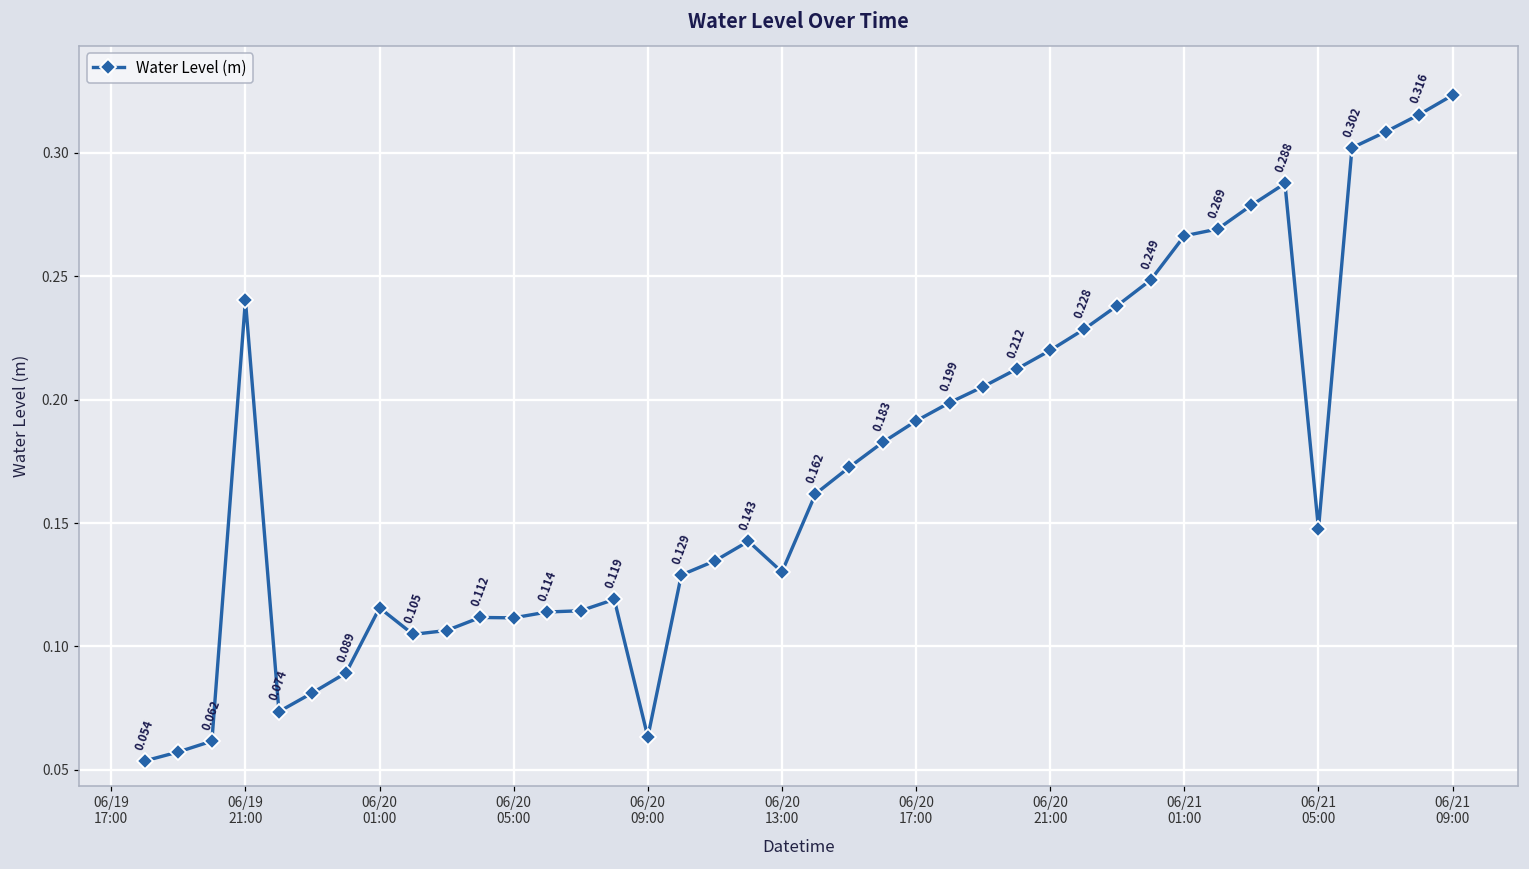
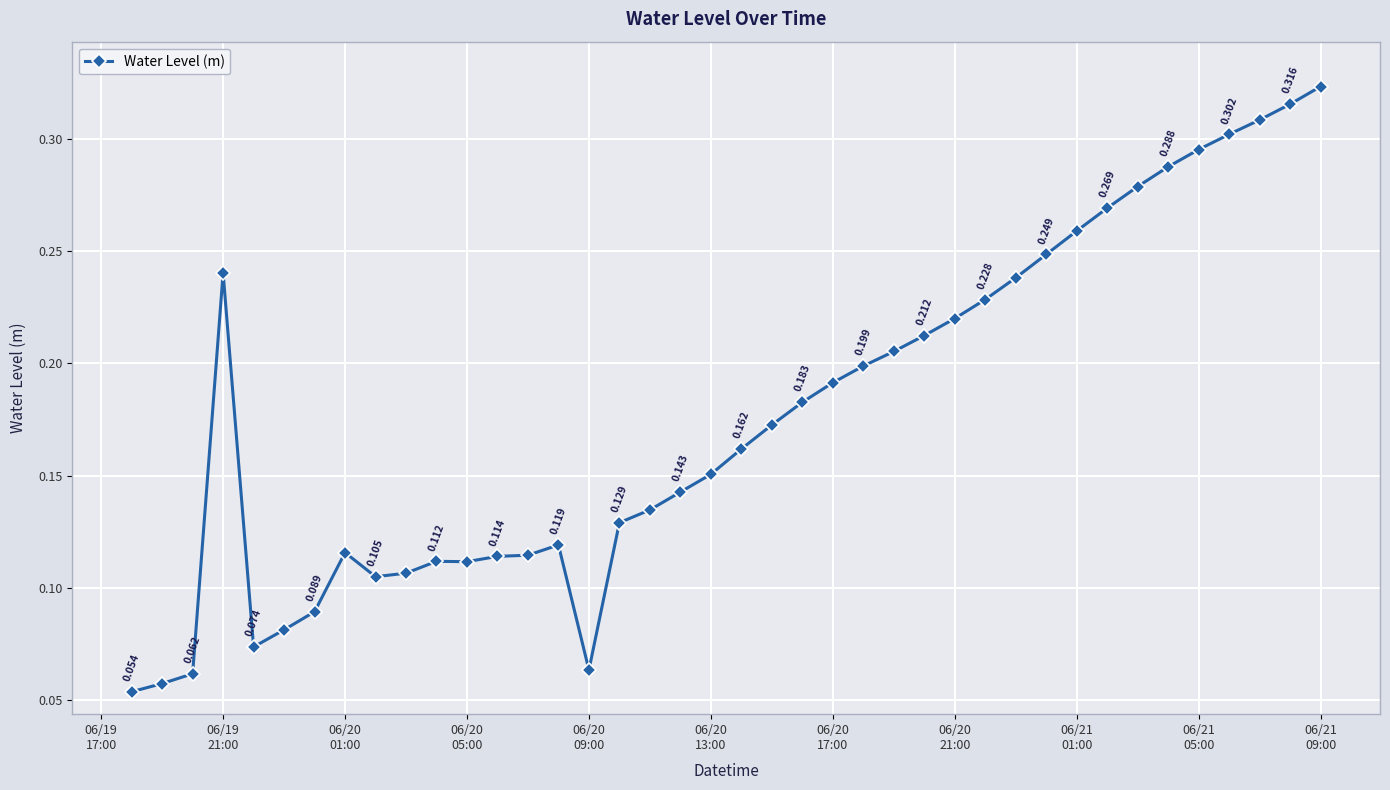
06/20 13:00: 0.130 -> 0.151
06/21 01:00: 0.266 -> 0.259
06/21 05:00: 0.148 -> 0.295
